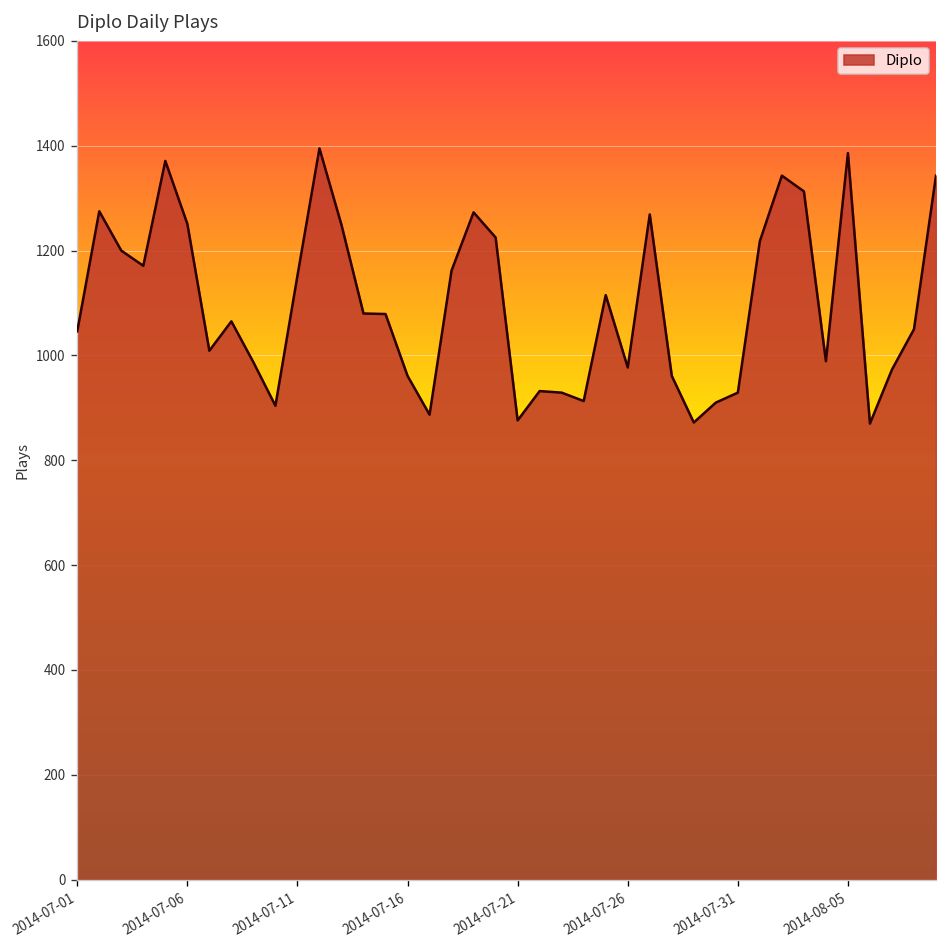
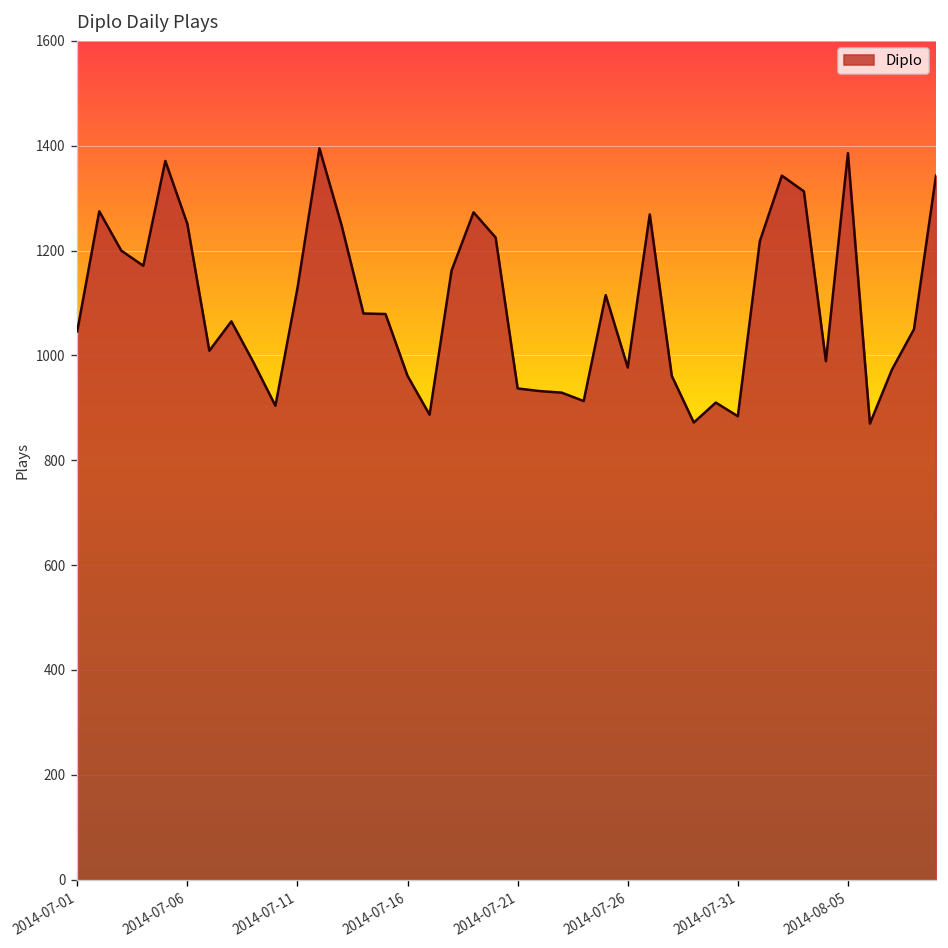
2014-07-11: 1150 -> 1130
2014-07-21: 880 -> 940
2014-07-31: 930 -> 880
